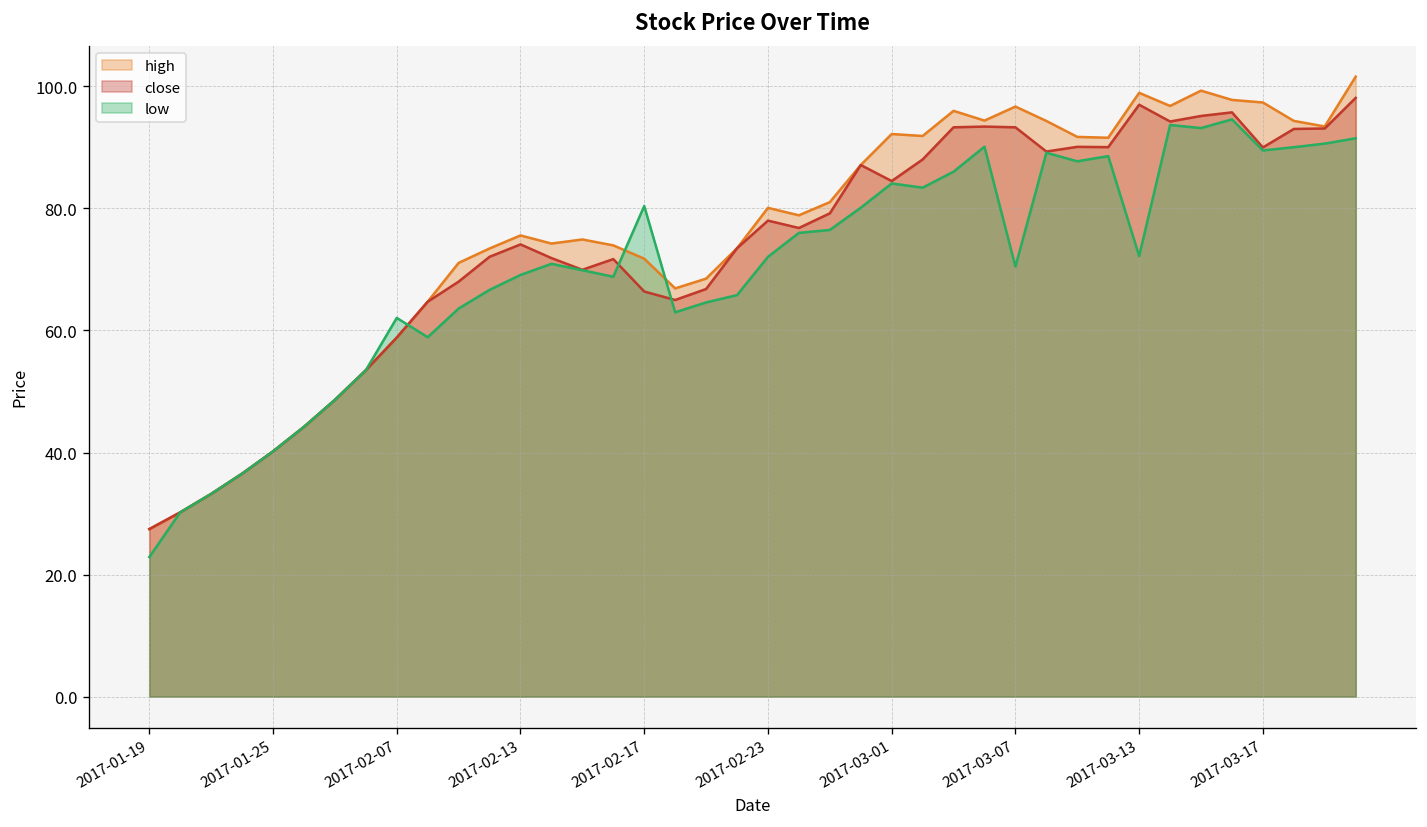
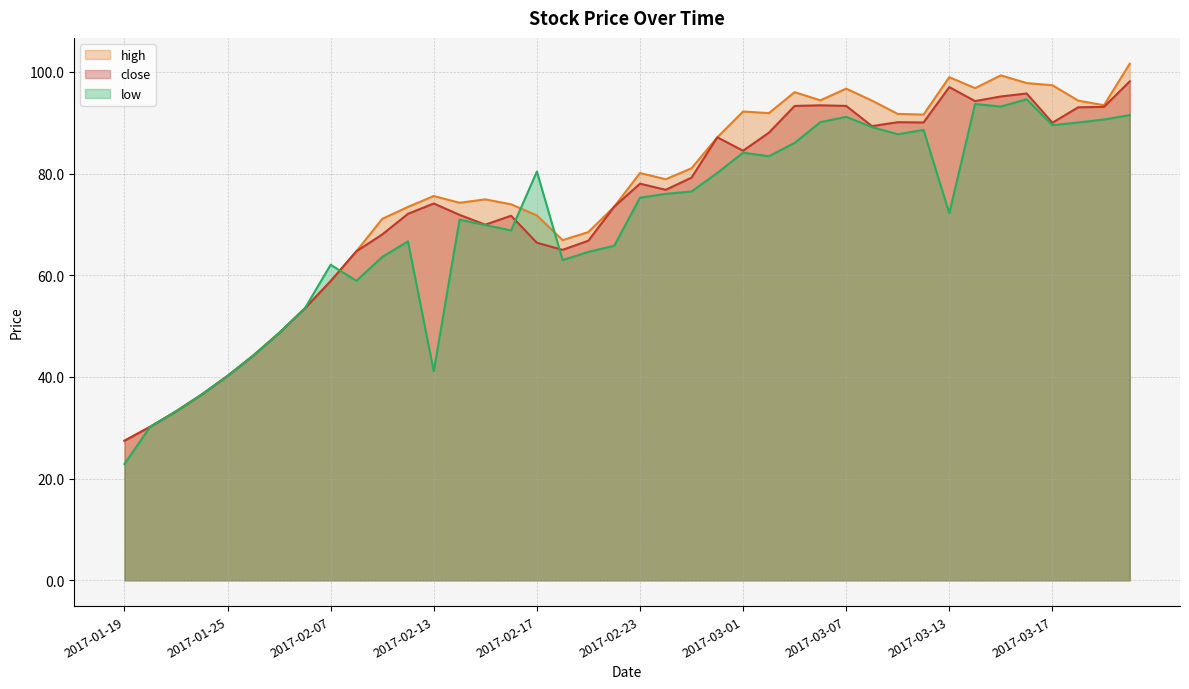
low, 2017-02-13: 69 -> 41
low, 2017-02-23: 72 -> 75
low, 2017-03-07: 70 -> 91
